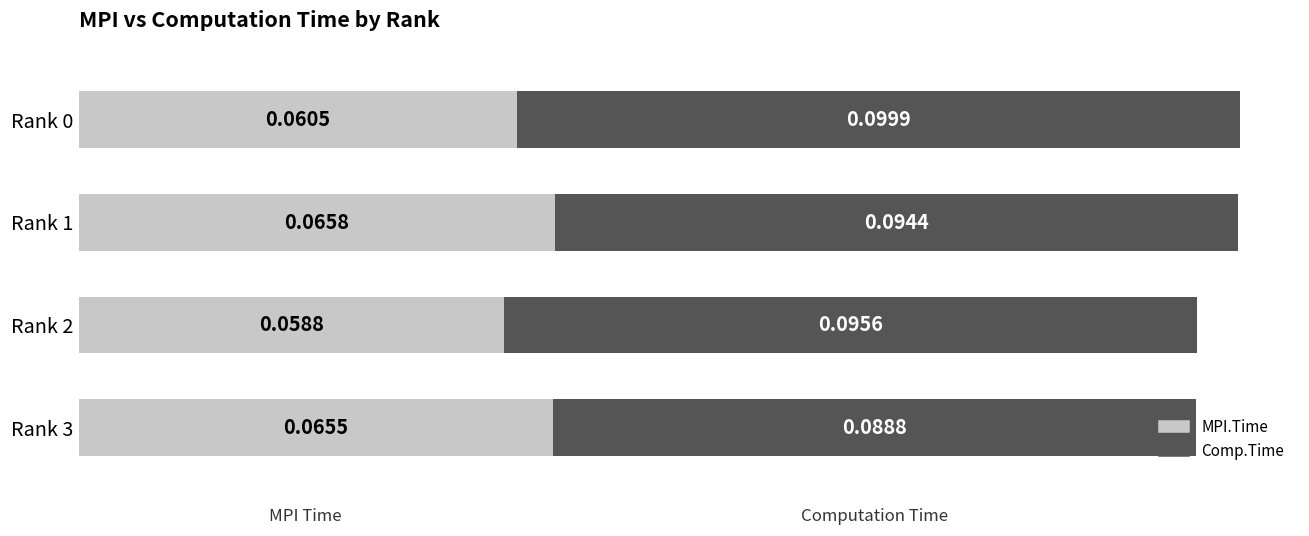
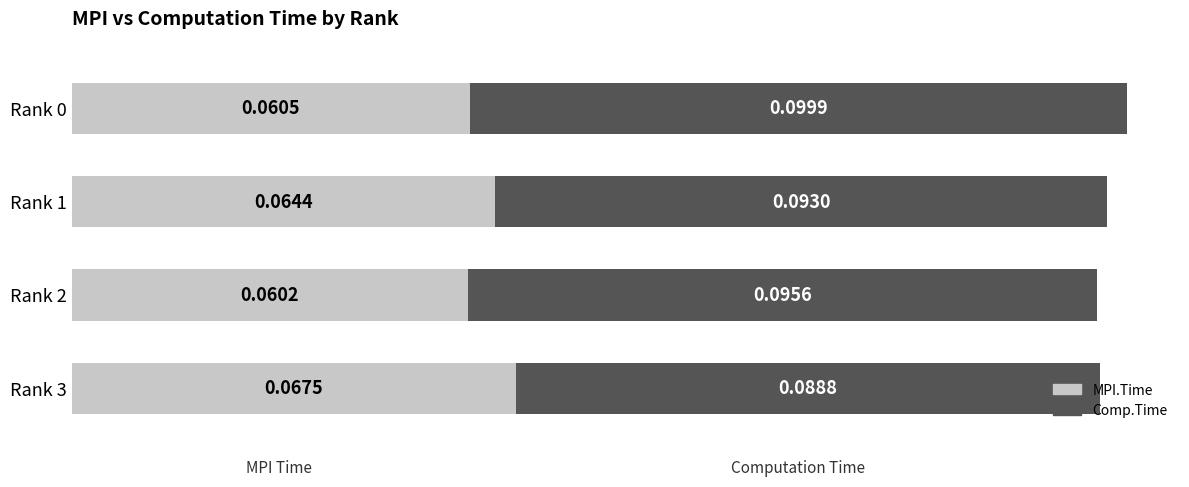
MPI.Time, Rank 1: 0.0658 -> 0.0644
Comp.Time, Rank 1: 0.0944 -> 0.0930
MPI.Time, Rank 2: 0.0588 -> 0.0602
MPI.Time, Rank 3: 0.0655 -> 0.0675
